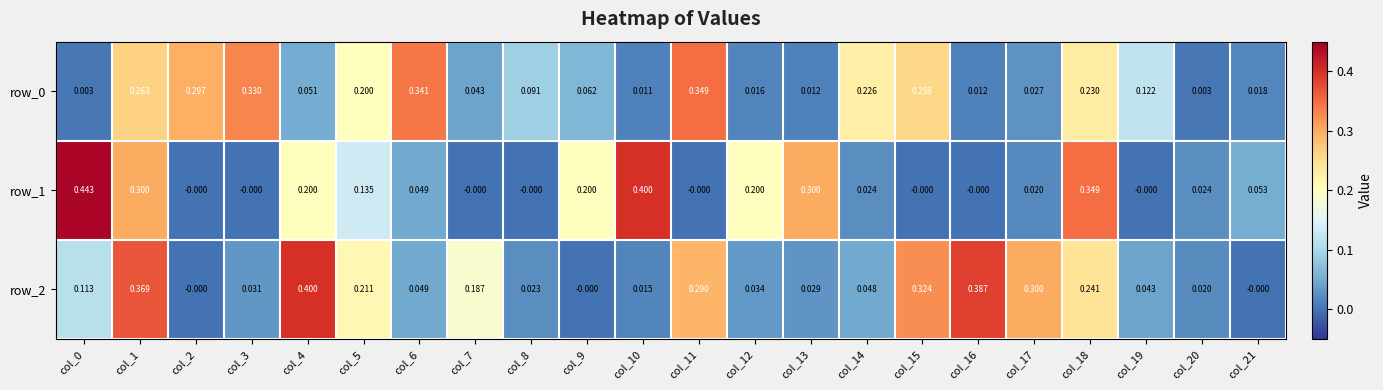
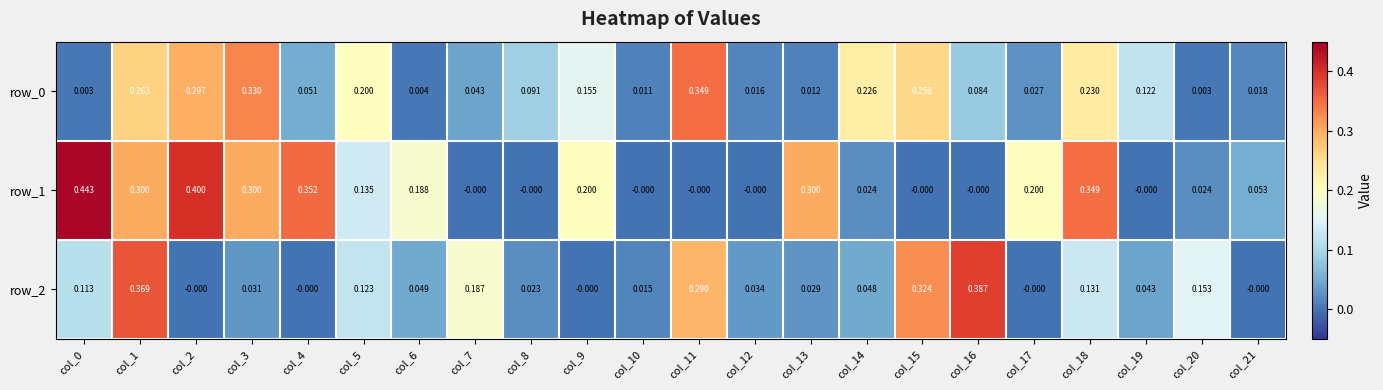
row_0, col_6: 0.341 -> 0.004
row_0, col_9: 0.062 -> 0.155
row_0, col_16: 0.012 -> 0.084
row_1, col_2: -0.000 -> 0.400
row_1, col_3: -0.000 -> 0.300
row_1, col_4: 0.200 -> 0.352
row_1, col_6: 0.049 -> 0.188
row_1, col_10: 0.400 -> -0.000
row_1, col_12: 0.200 -> -0.000
row_1, col_17: 0.020 -> 0.200
row_2, col_4: 0.400 -> -0.000
row_2, col_5: 0.211 -> 0.123
row_2, col_17: 0.300 -> -0.000
row_2, col_18: 0.241 -> 0.131
row_2, col_20: 0.020 -> 0.153
